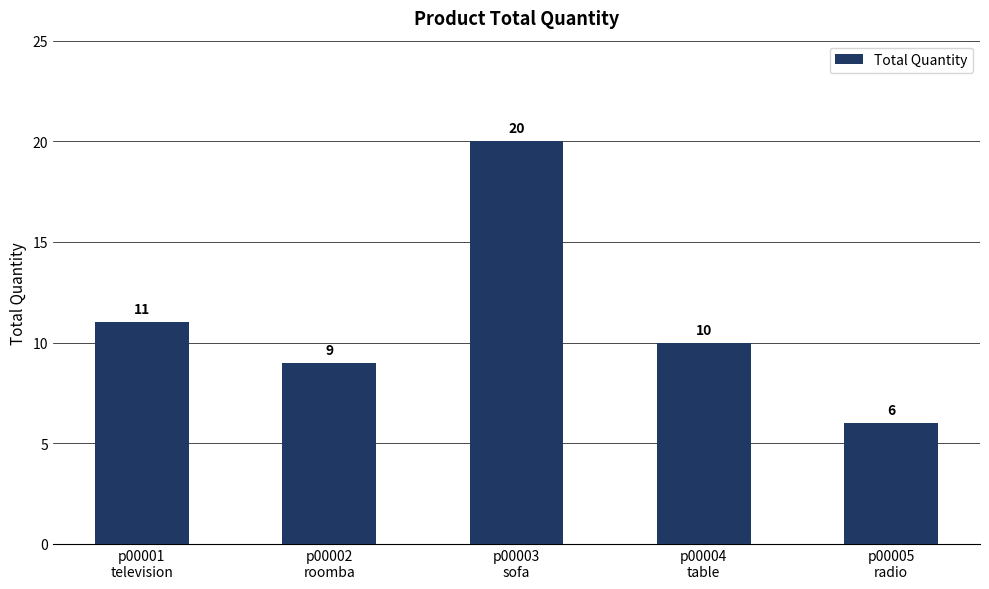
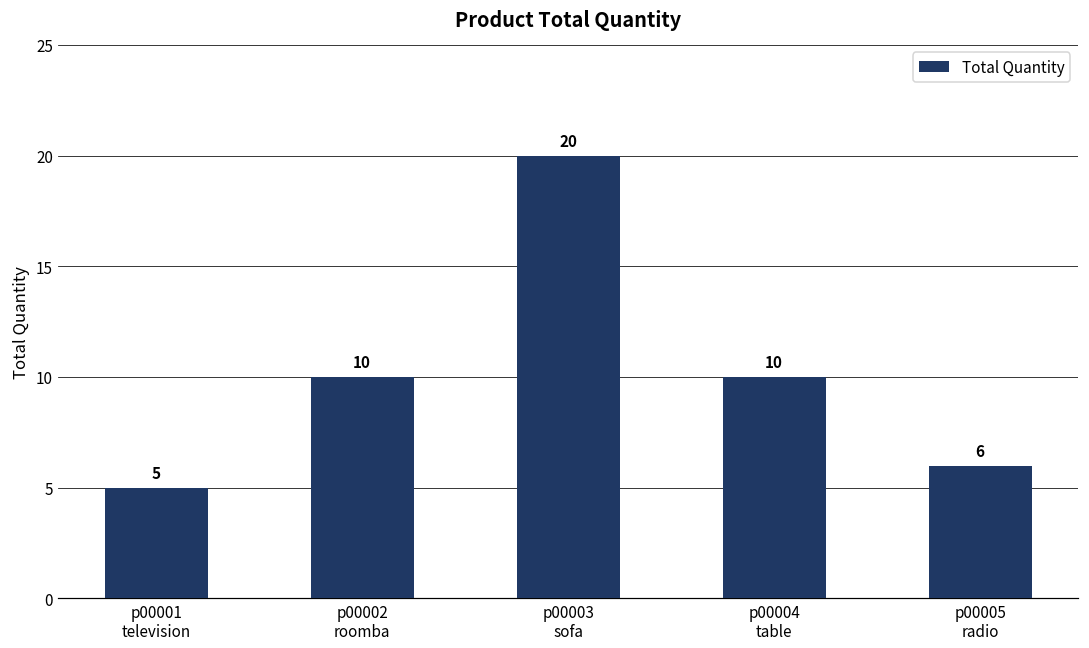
p00001 television: 11 -> 5
p00002 roomba: 9 -> 10
